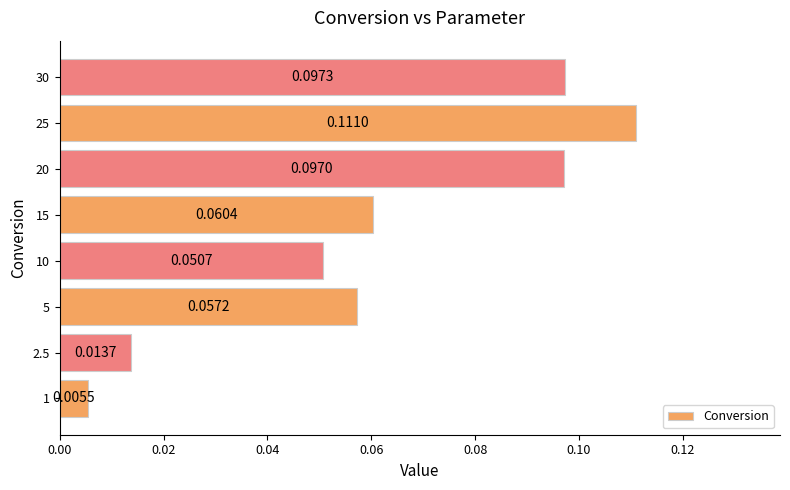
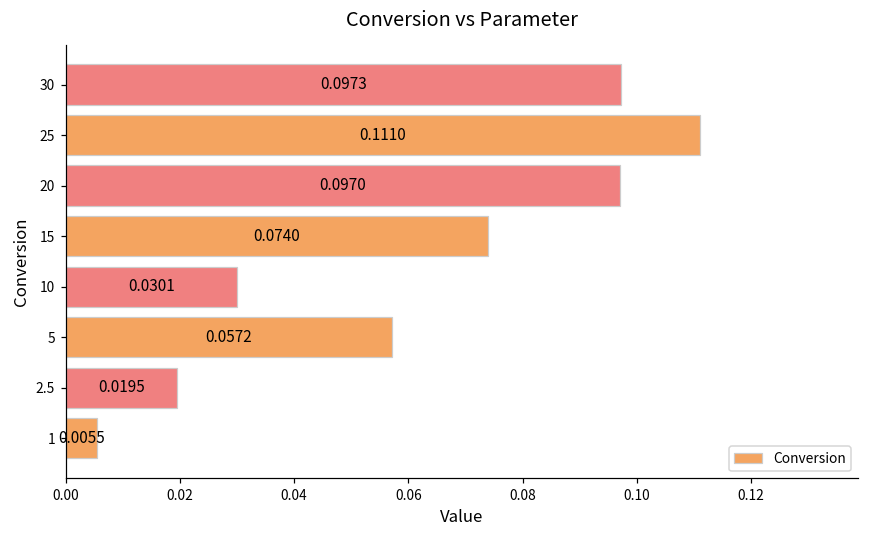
15: 0.0604 -> 0.0740
10: 0.0507 -> 0.0301
2.5: 0.0137 -> 0.0195
